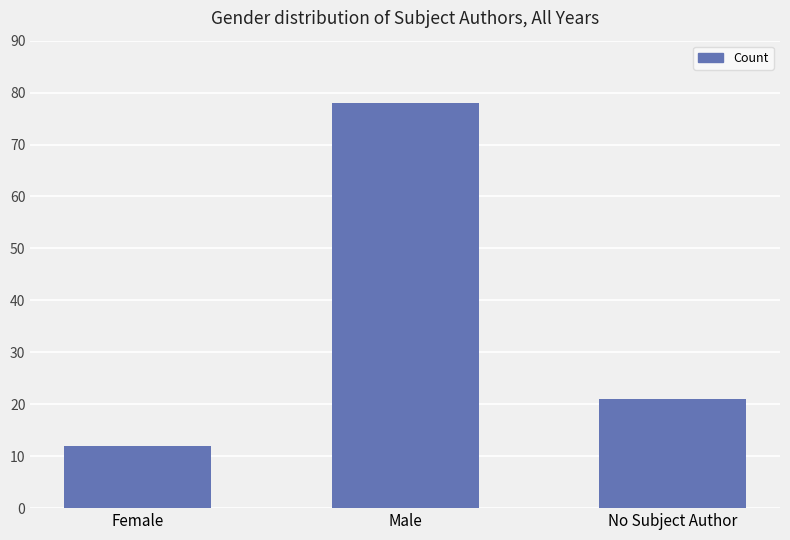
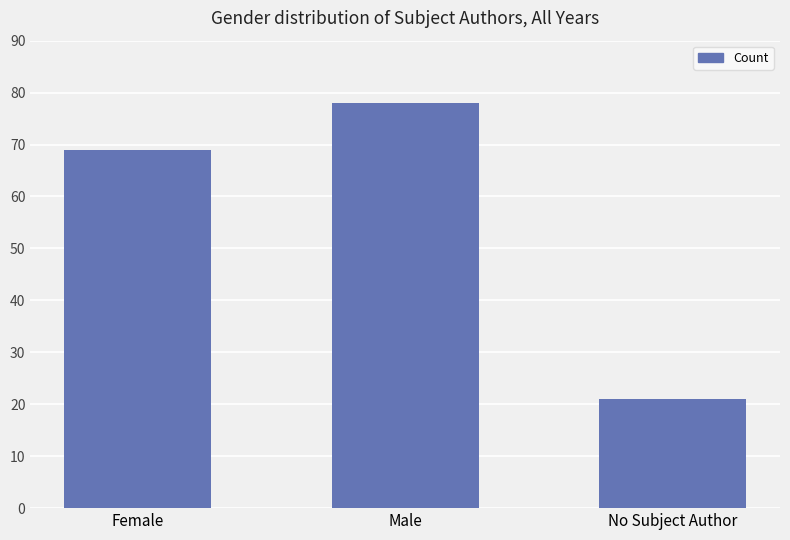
Female: 12 -> 69
